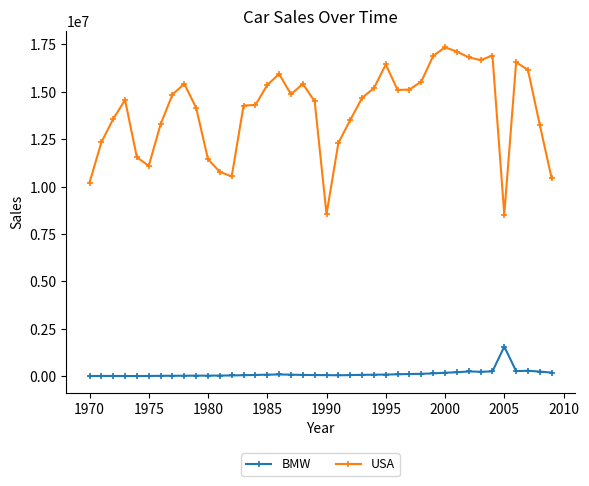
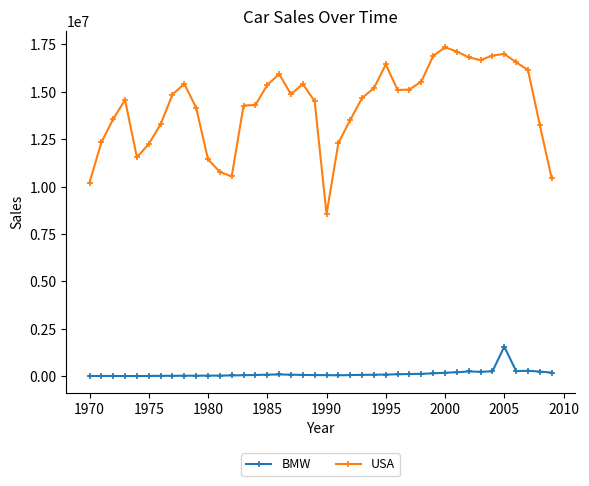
USA, 1975: 11100000 -> 12300000
USA, 2005: 8500000 -> 17000000
